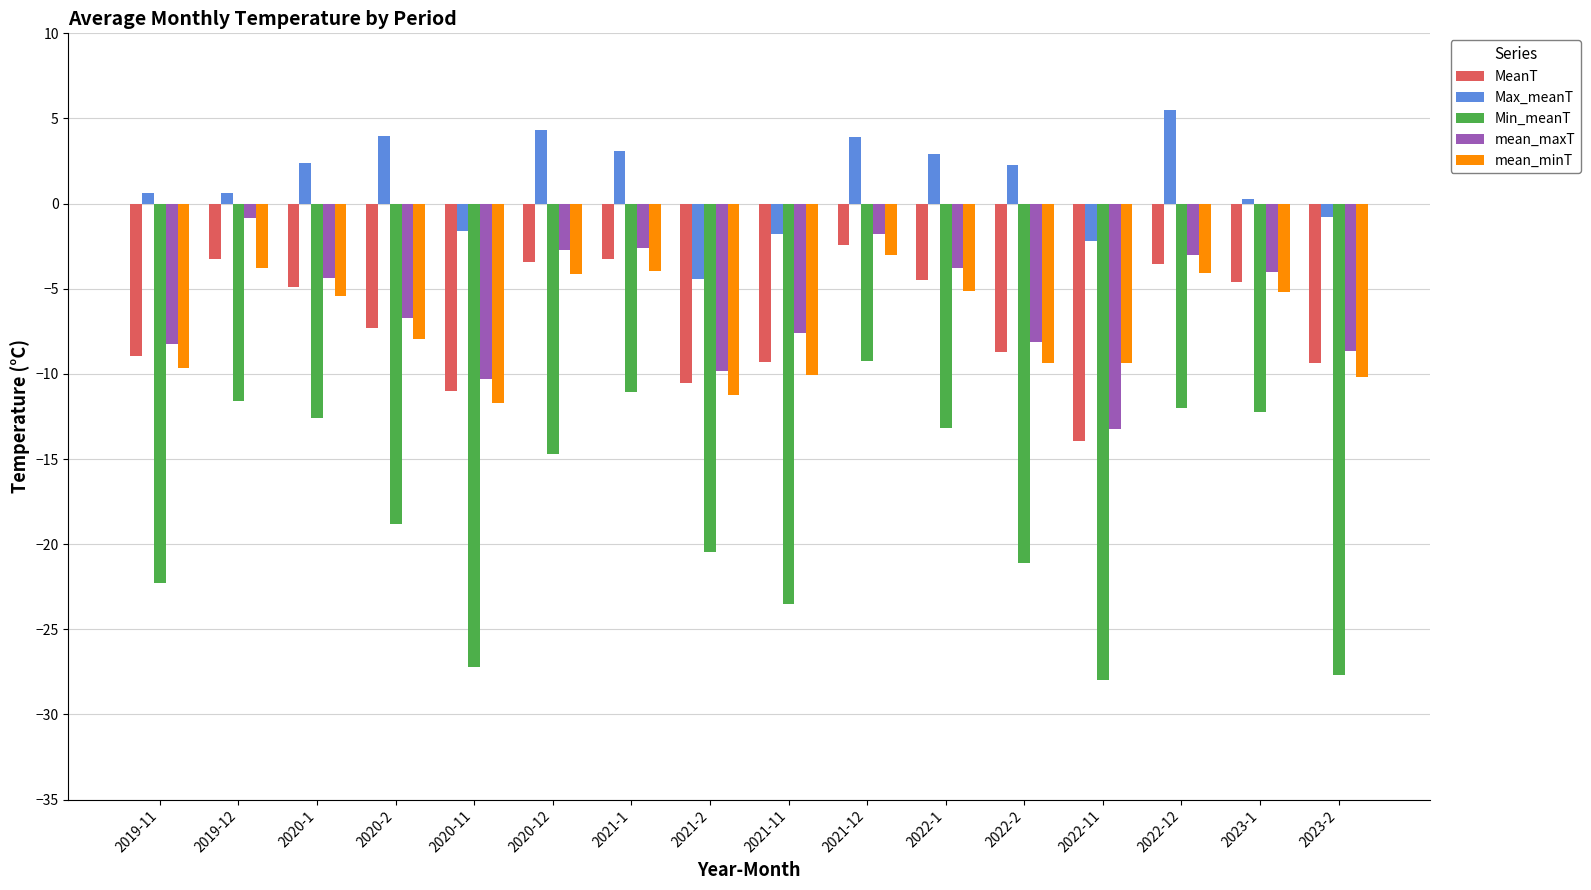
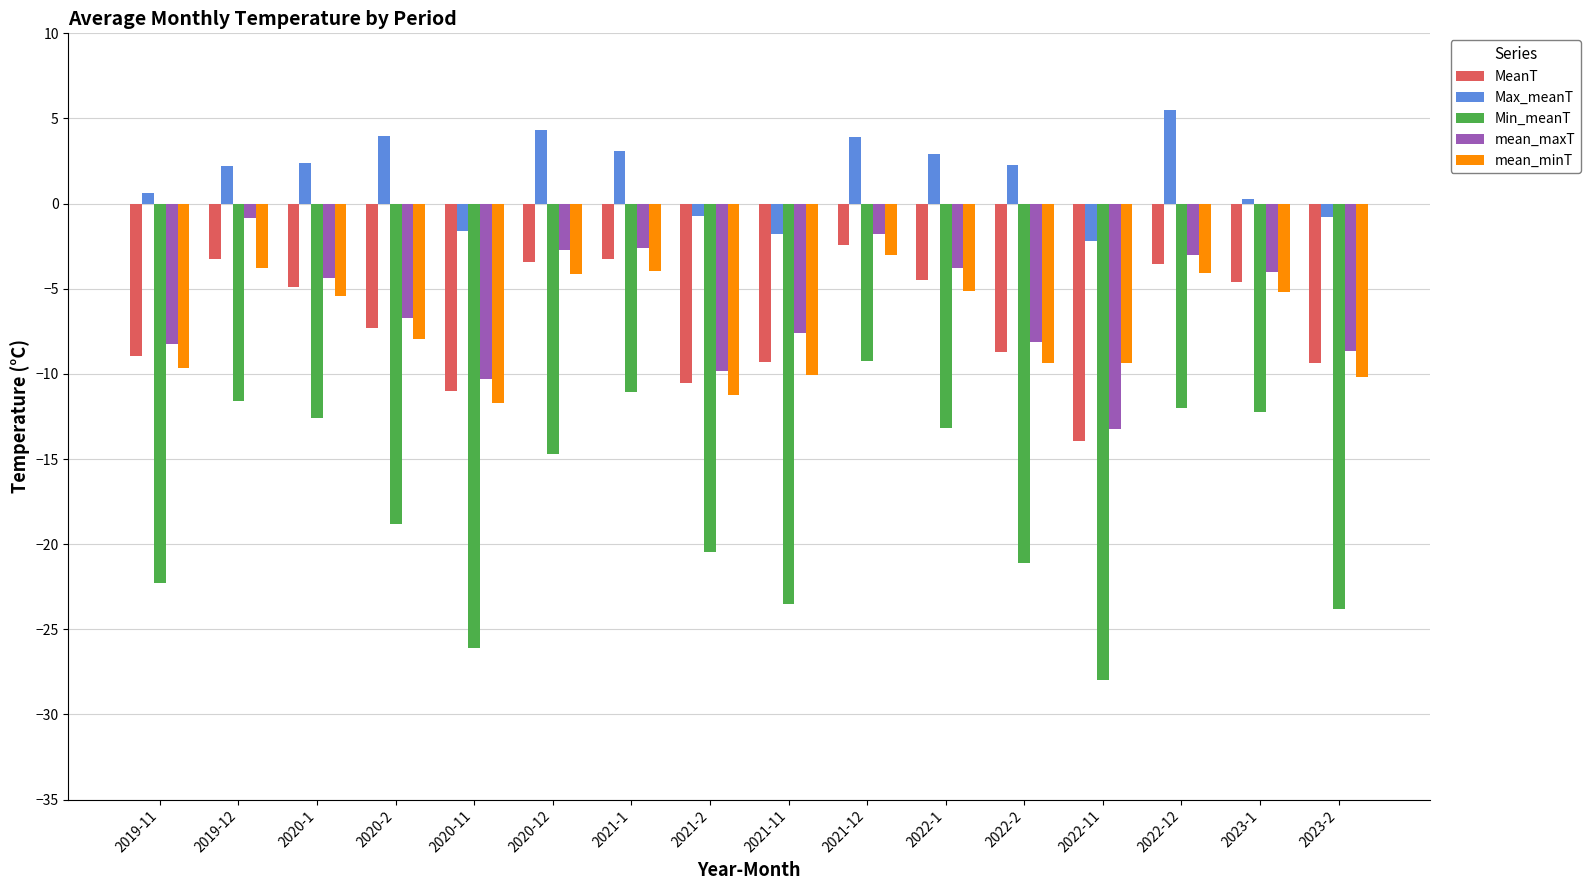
Max_meanT, 2019-12: 0.6 -> 2.2
Min_meanT, 2020-11: -27.2 -> -26.1
Max_meanT, 2021-2: -4.4 -> -0.7
Min_meanT, 2023-2: -27.7 -> -23.8
